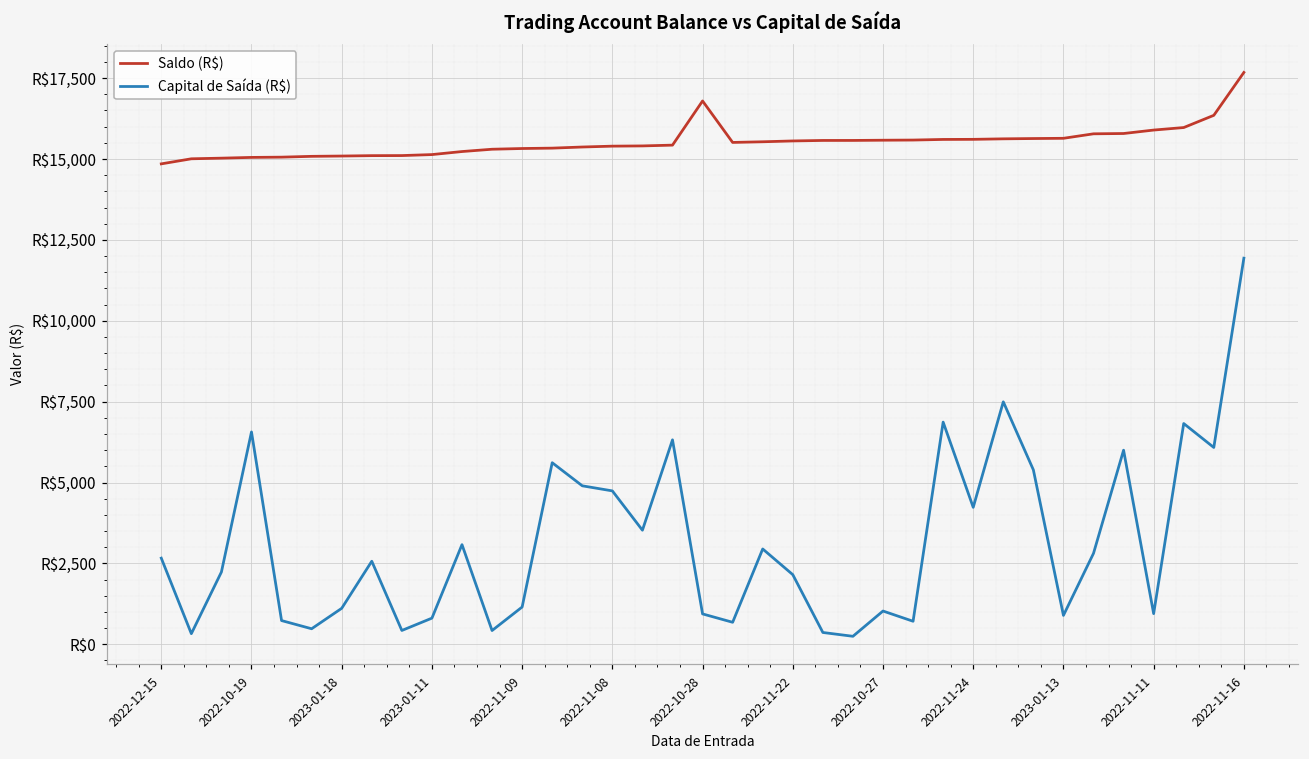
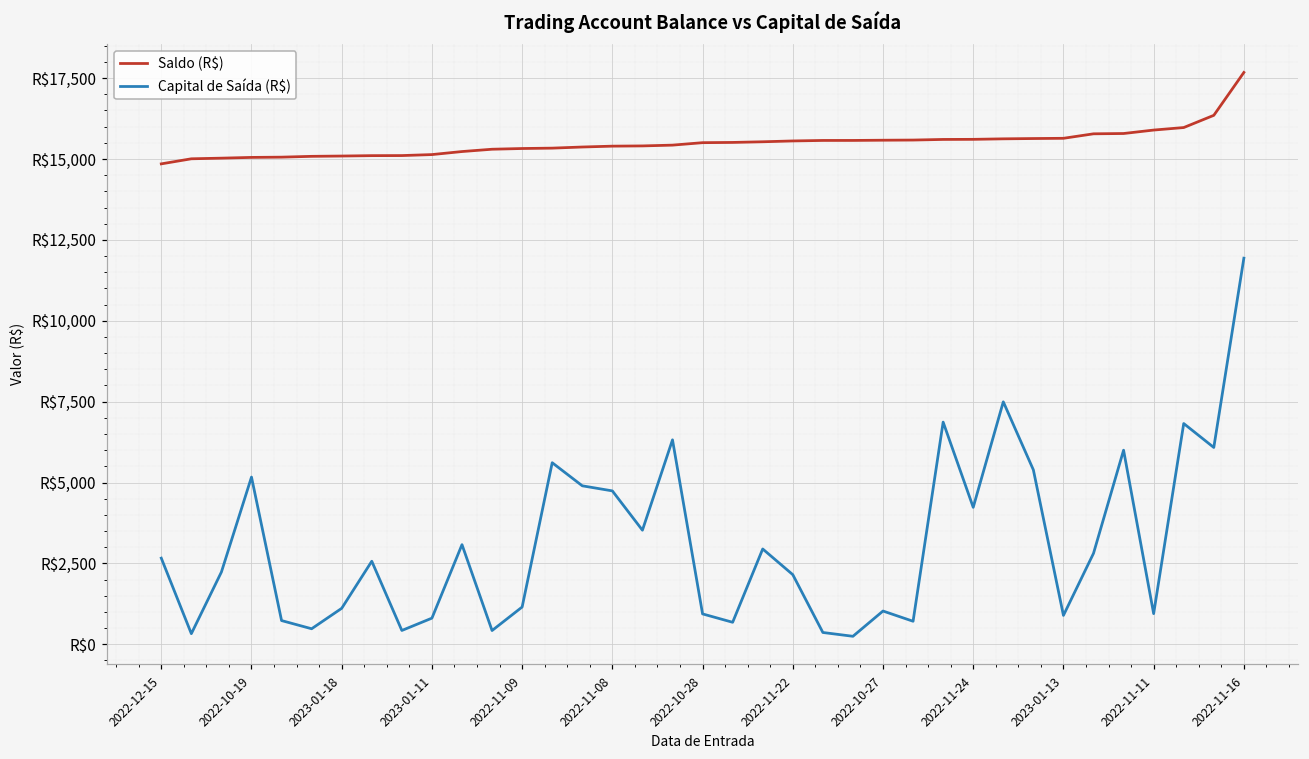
Capital de Saída (R$), 2022-10-19: R$6,600 -> R$5,200
Saldo (R$), 2022-10-28: R$16,800 -> R$15,500
